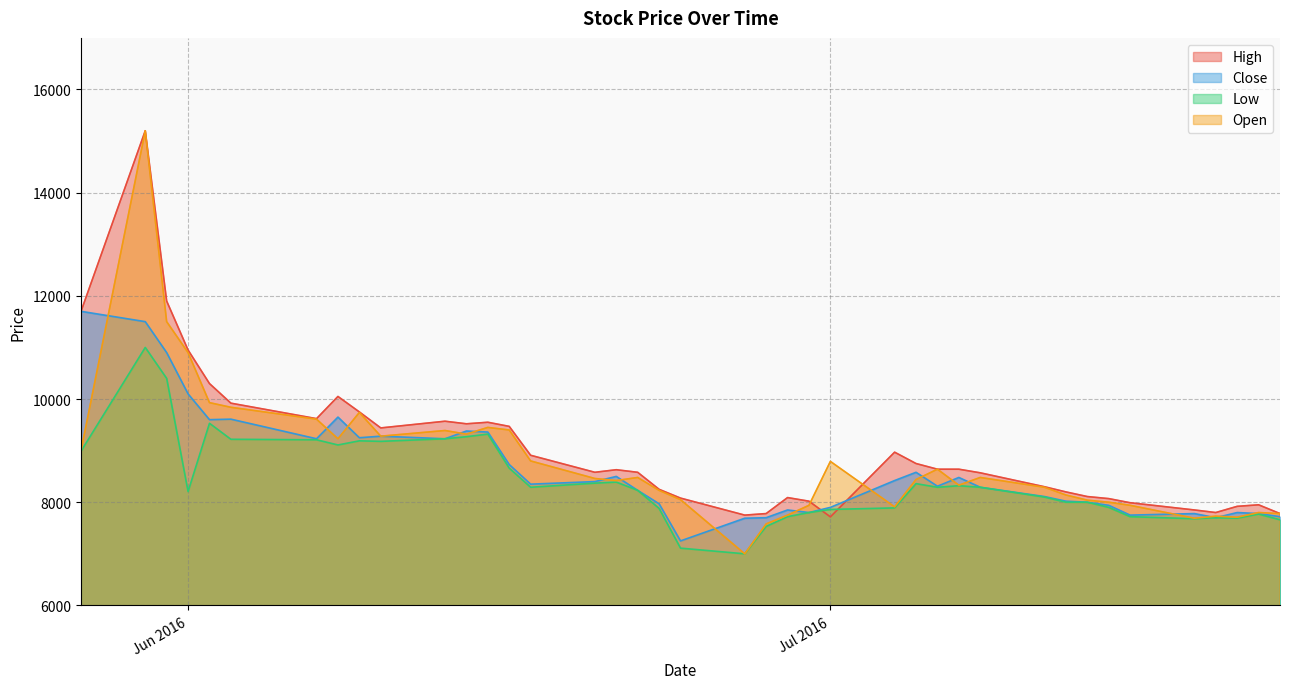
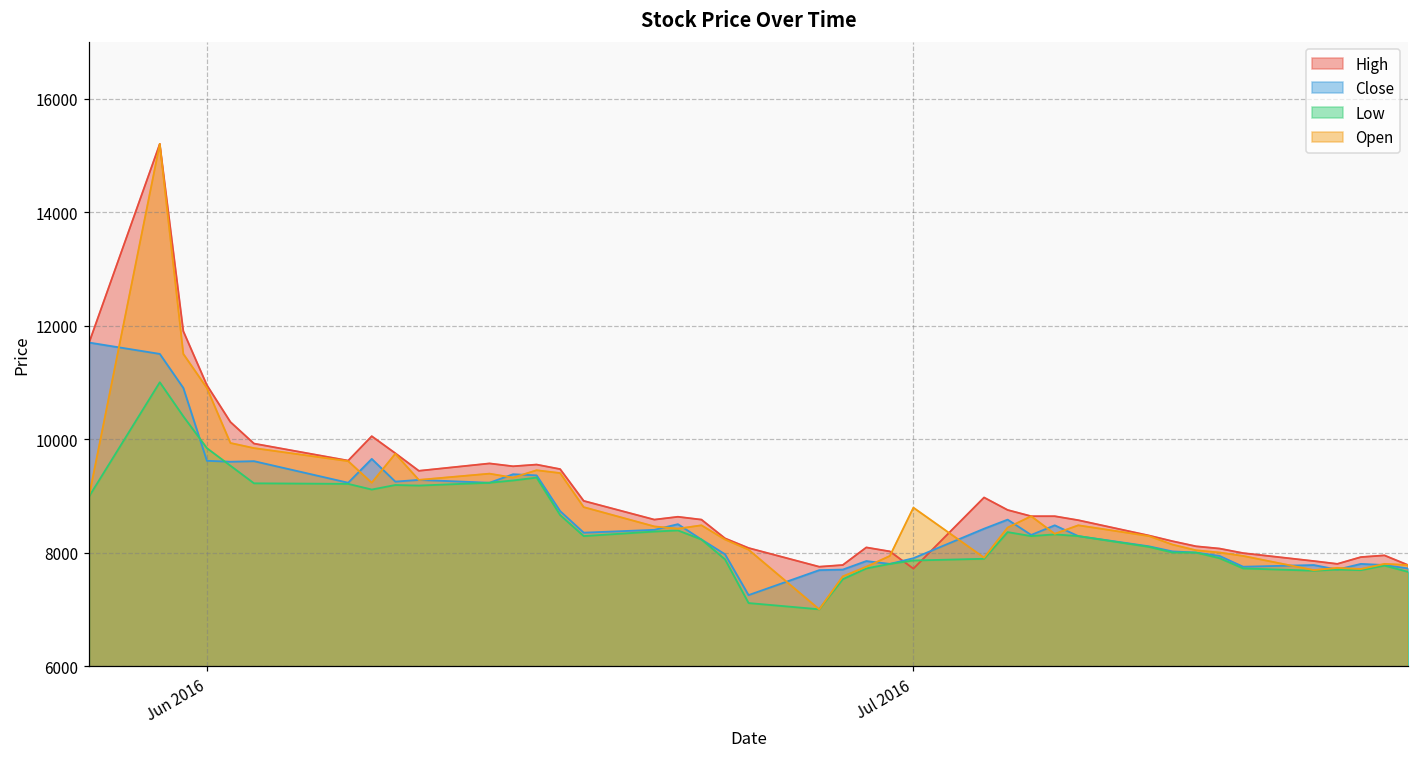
Close, Jun 2016: 10100 -> 9600
Low, Jun 2016: 8200 -> 9800
